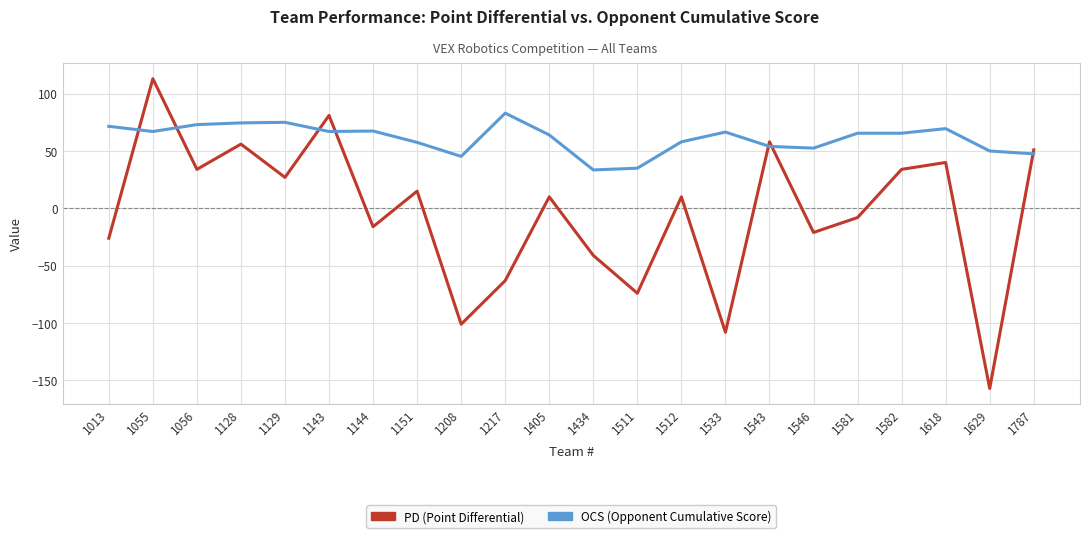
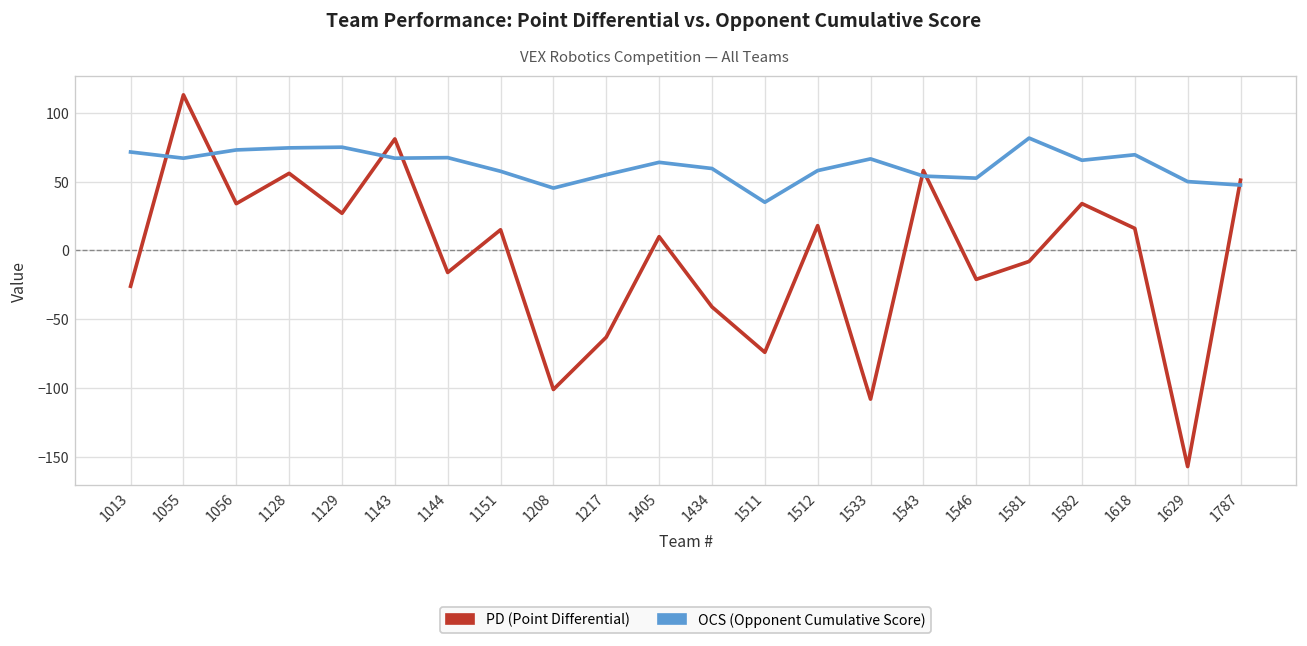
OCS (Opponent Cumulative Score), 1217: 83 -> 55
OCS (Opponent Cumulative Score), 1434: 34 -> 60
PD (Point Differential), 1512: 10 -> 18
OCS (Opponent Cumulative Score), 1581: 66 -> 82
PD (Point Differential), 1618: 40 -> 16
